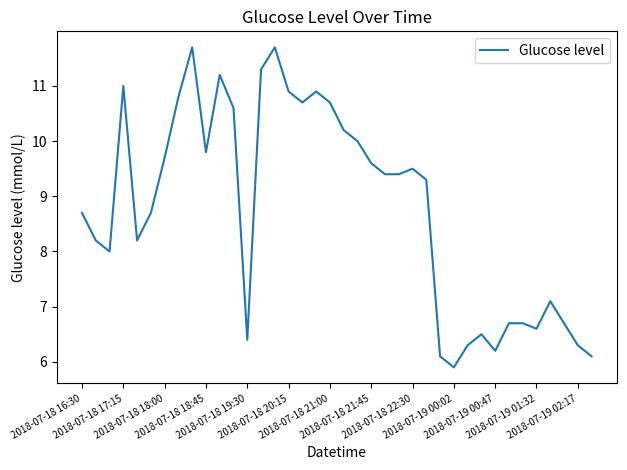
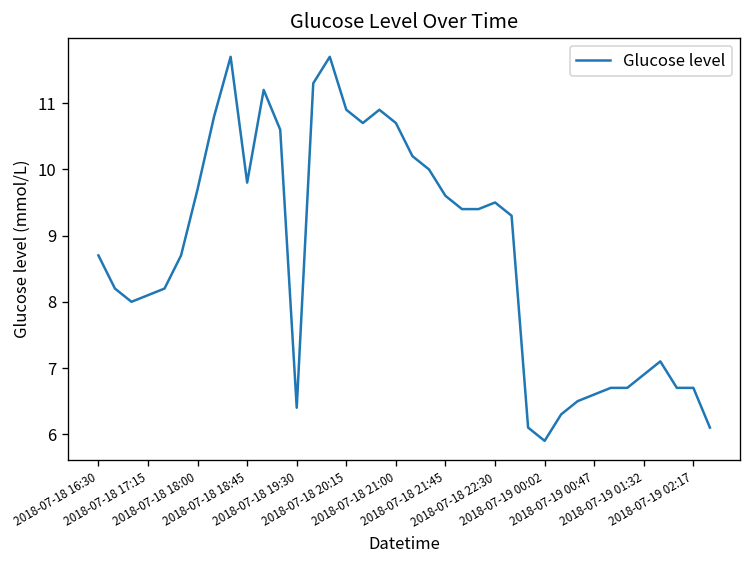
2018-07-18 17:15: 11.0 -> 8.1
2018-07-19 00:47: 6.2 -> 6.6
2018-07-19 01:32: 6.6 -> 6.9
2018-07-19 02:17: 6.3 -> 6.7
